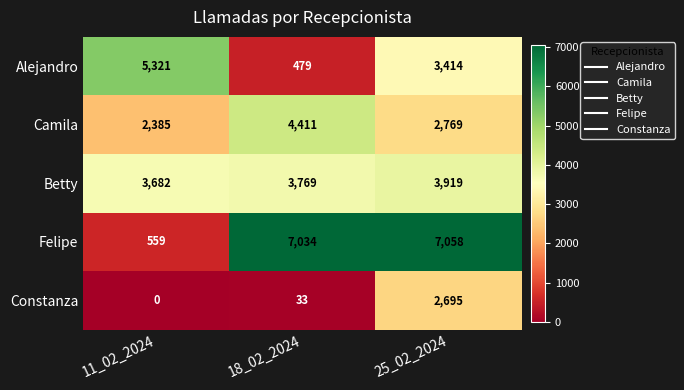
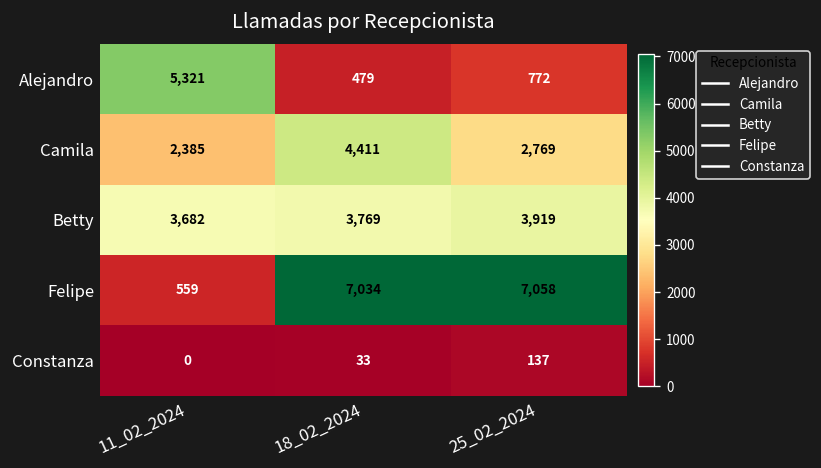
Alejandro, 25_02_2024: 3,414 -> 772
Constanza, 25_02_2024: 2,695 -> 137
